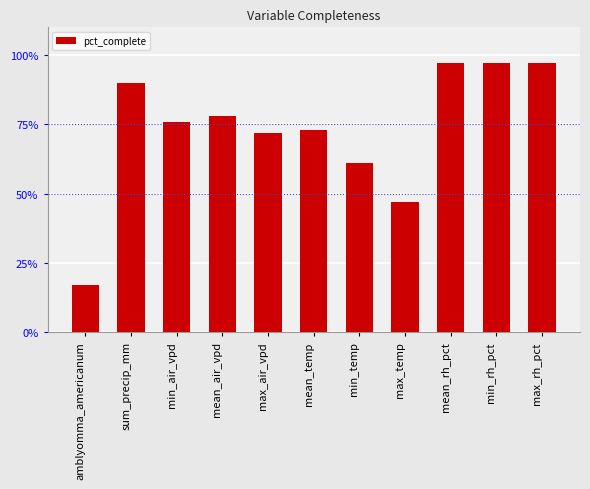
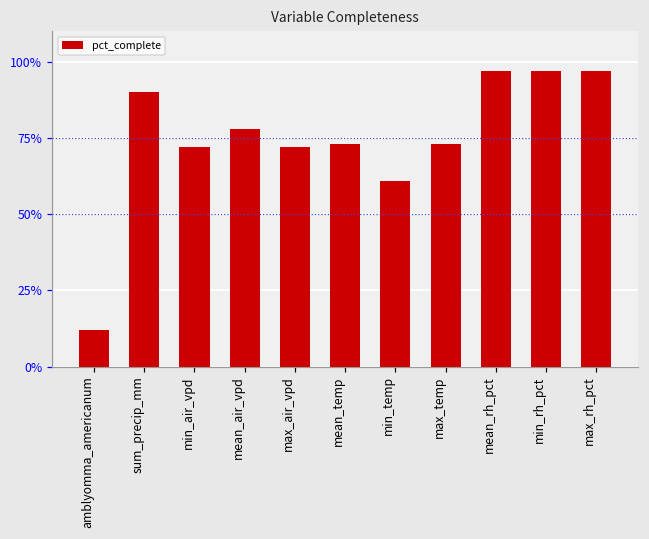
amblyomma_americanum: 17% -> 12%
min_air_vpd: 76% -> 72%
max_temp: 47% -> 73%
